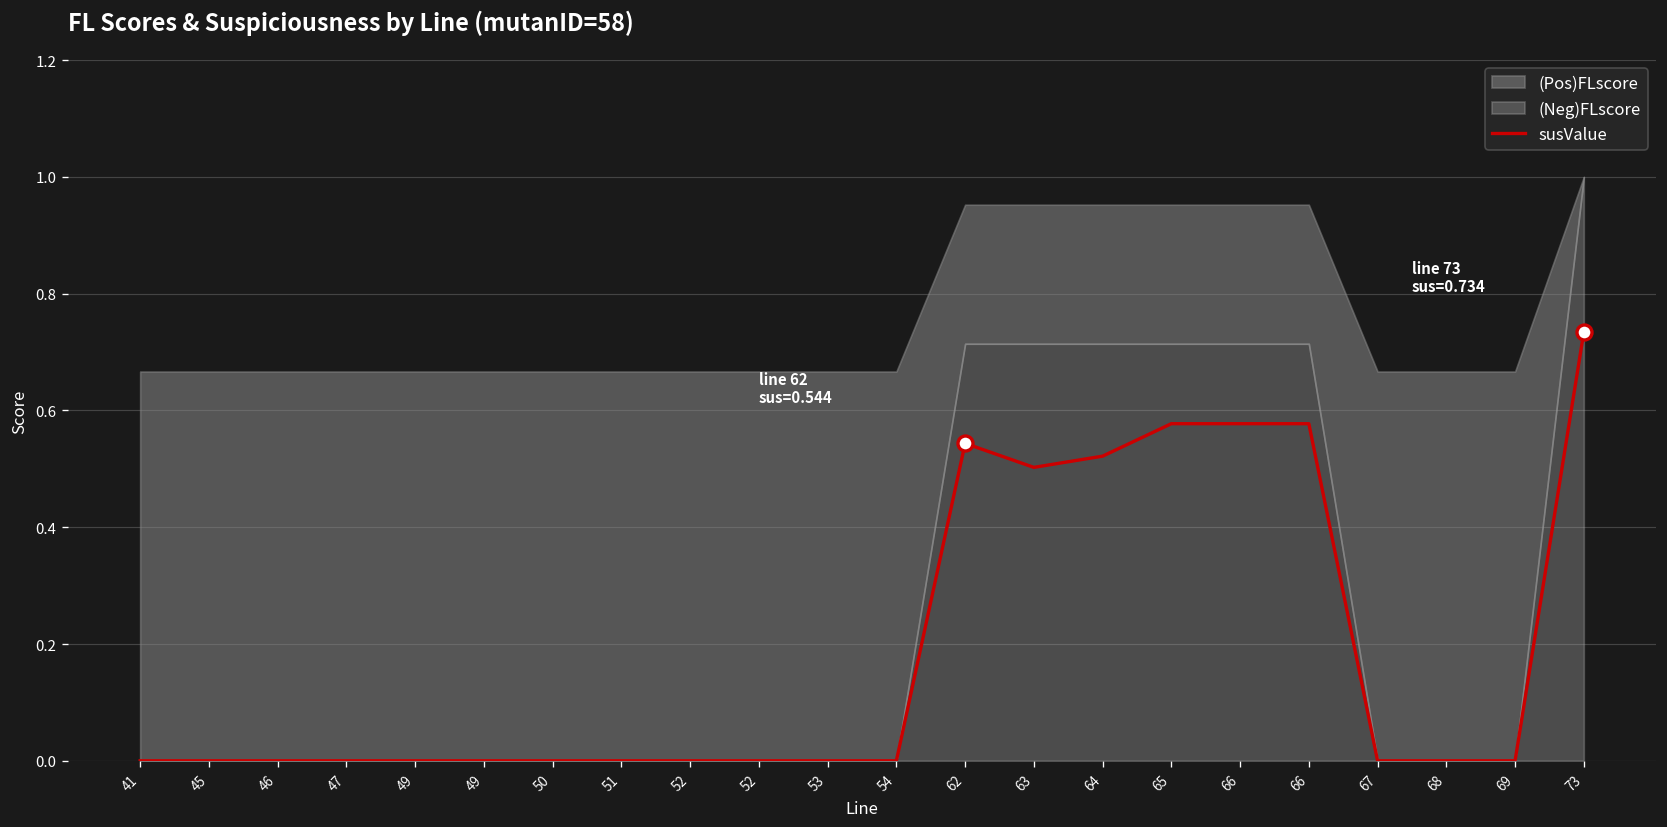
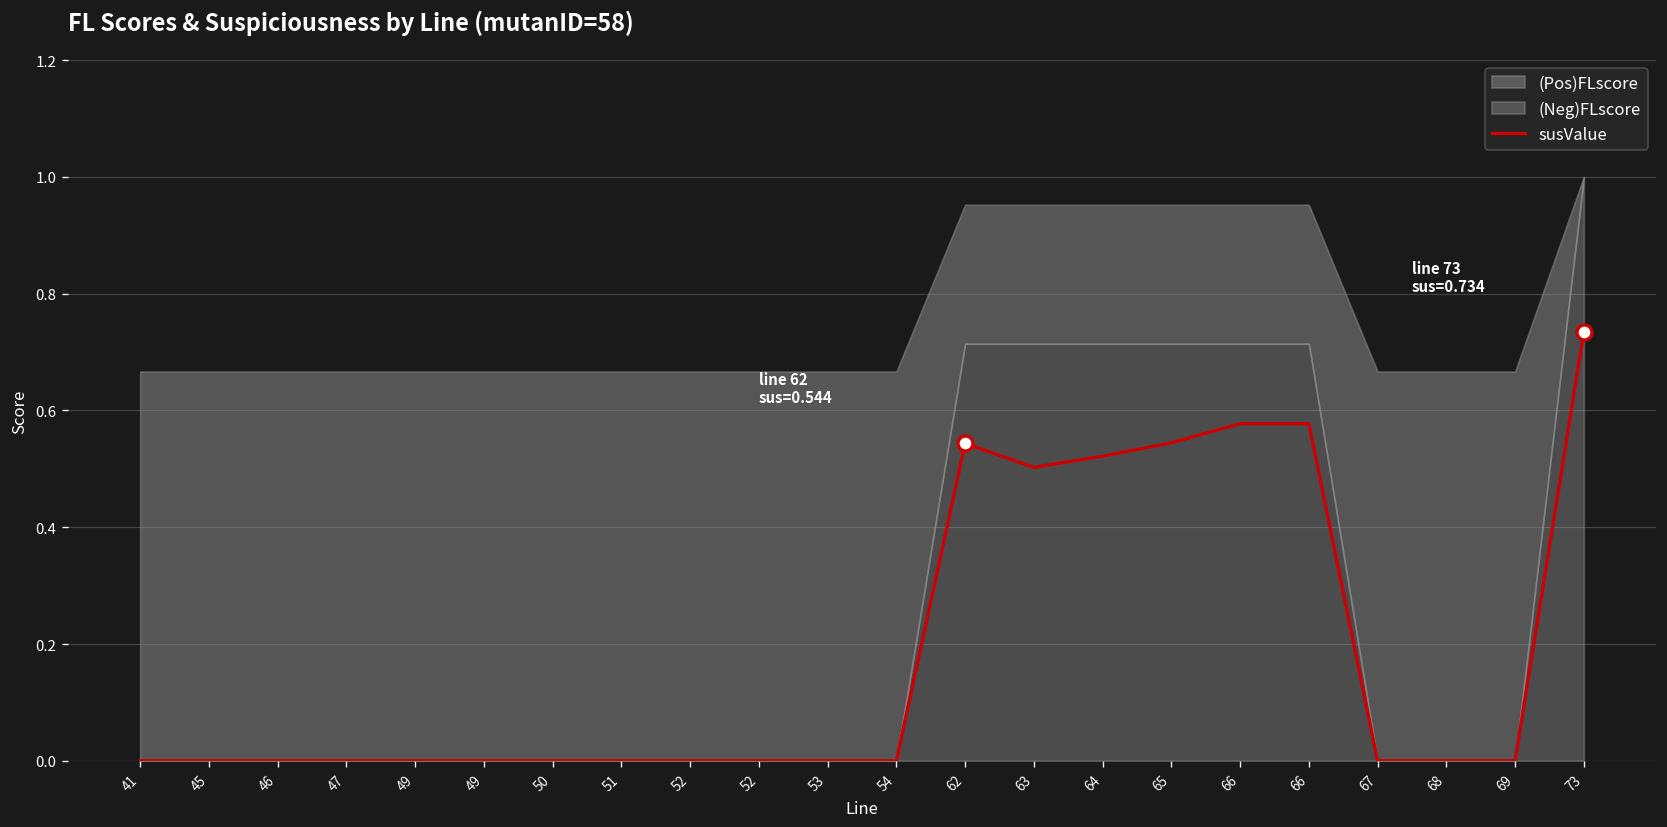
susValue, 65: 0.58 -> 0.54
